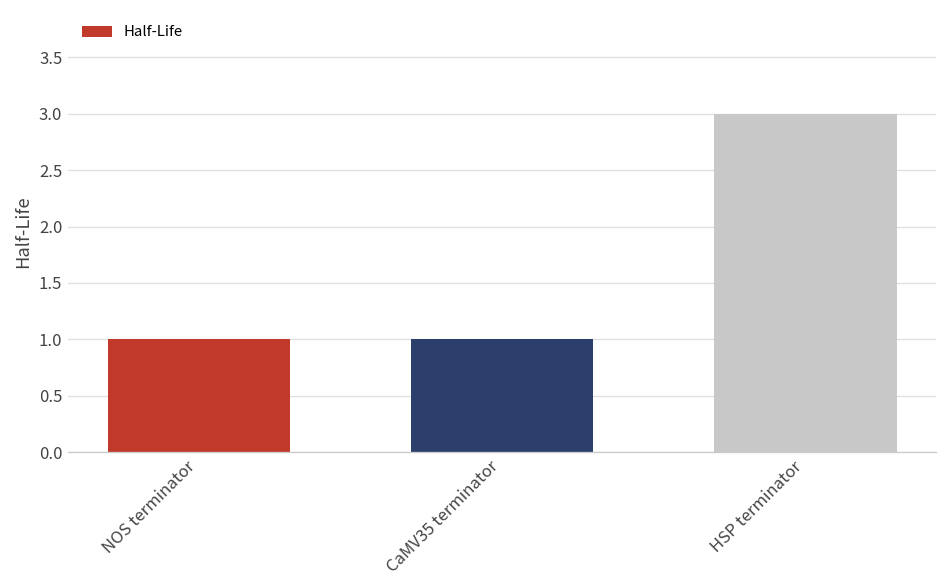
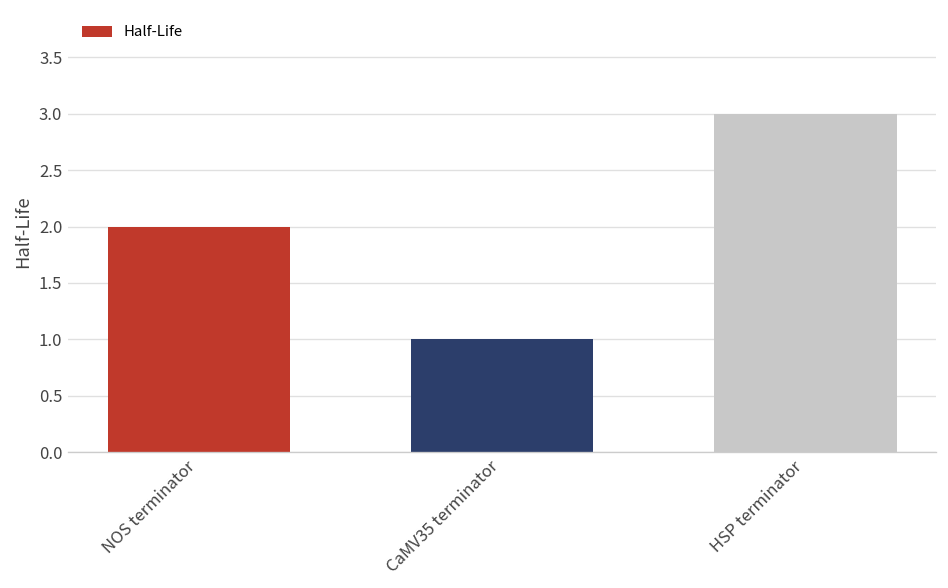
NOS terminator: 1 -> 2
